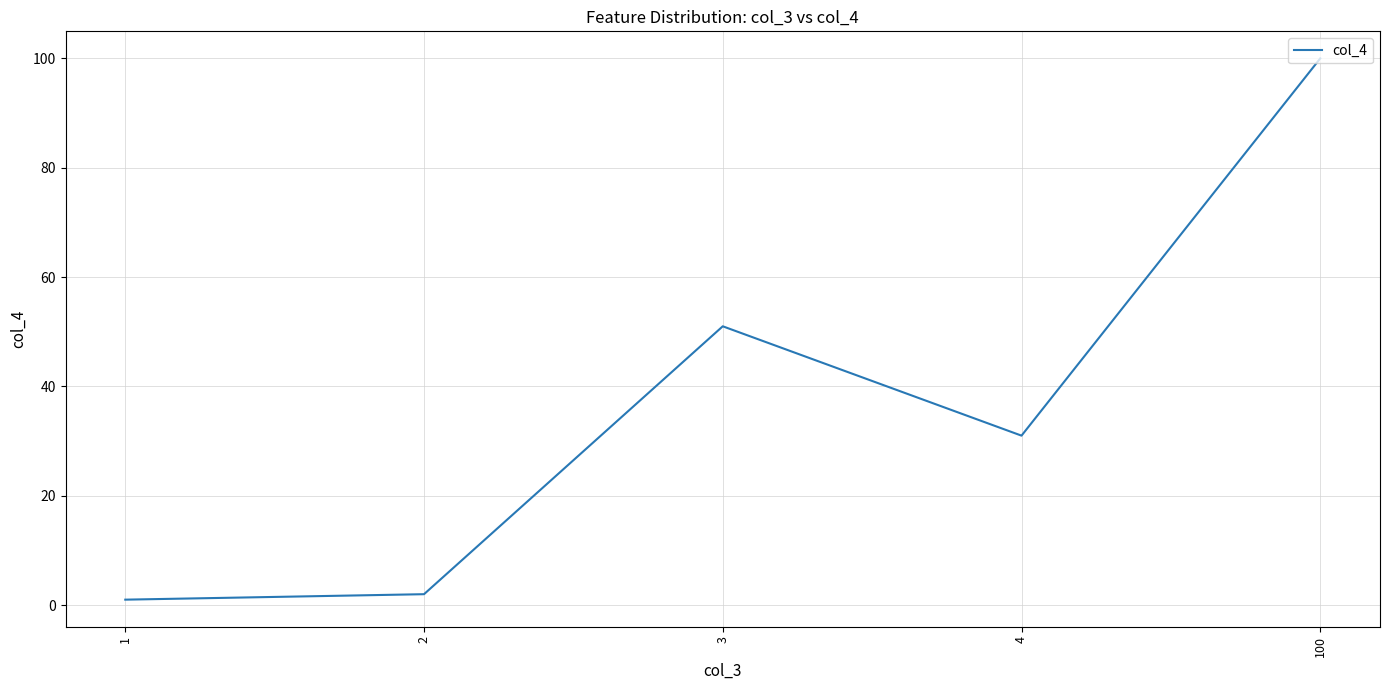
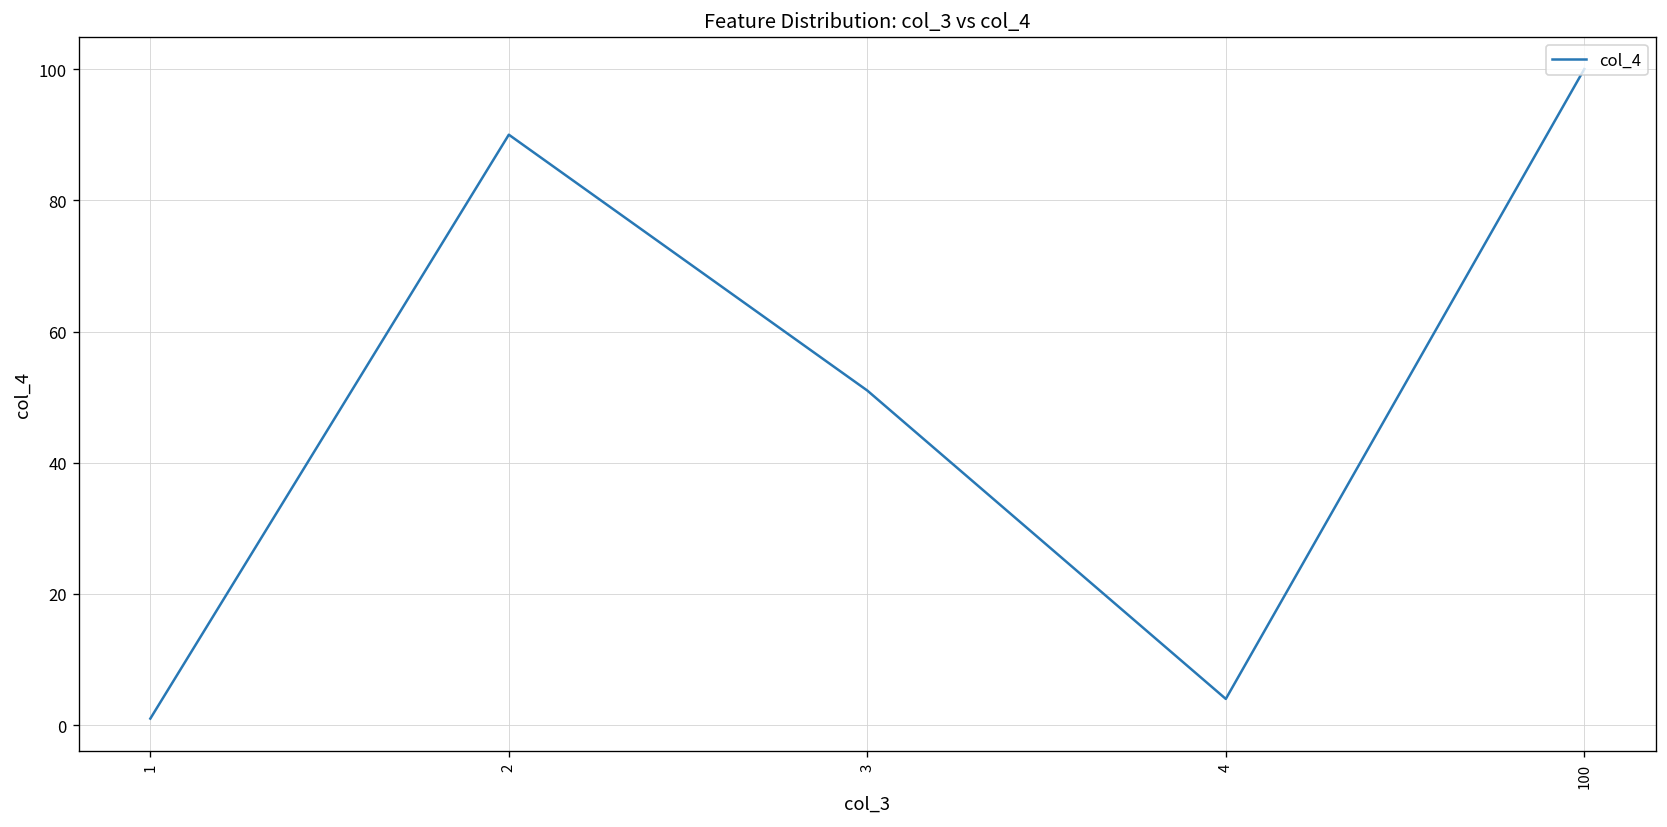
2: 2 -> 90
4: 31 -> 4
